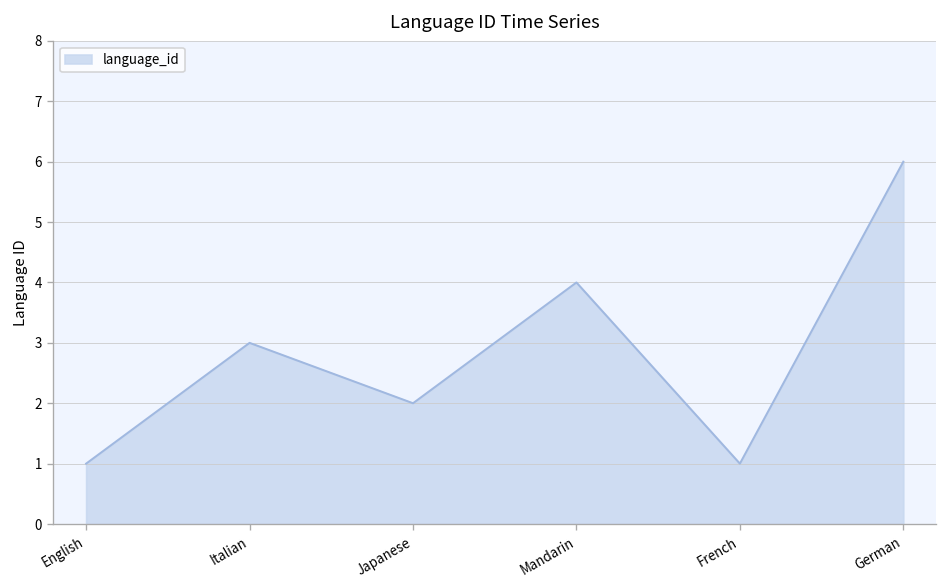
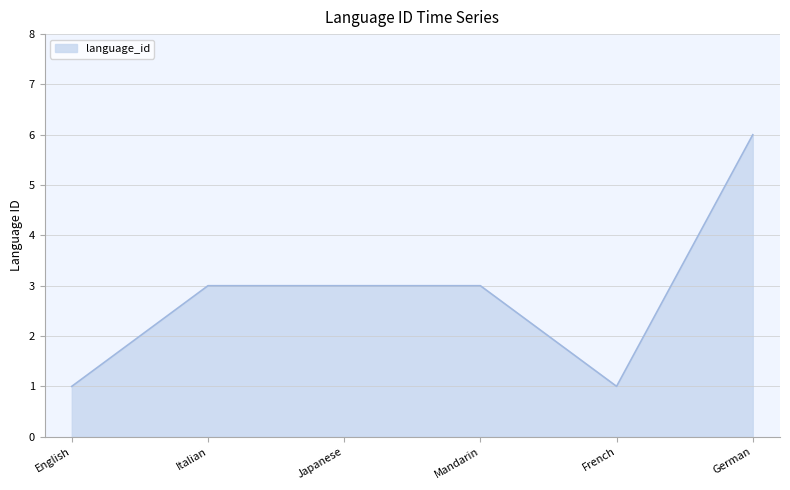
Japanese: 2 -> 3
Mandarin: 4 -> 3
